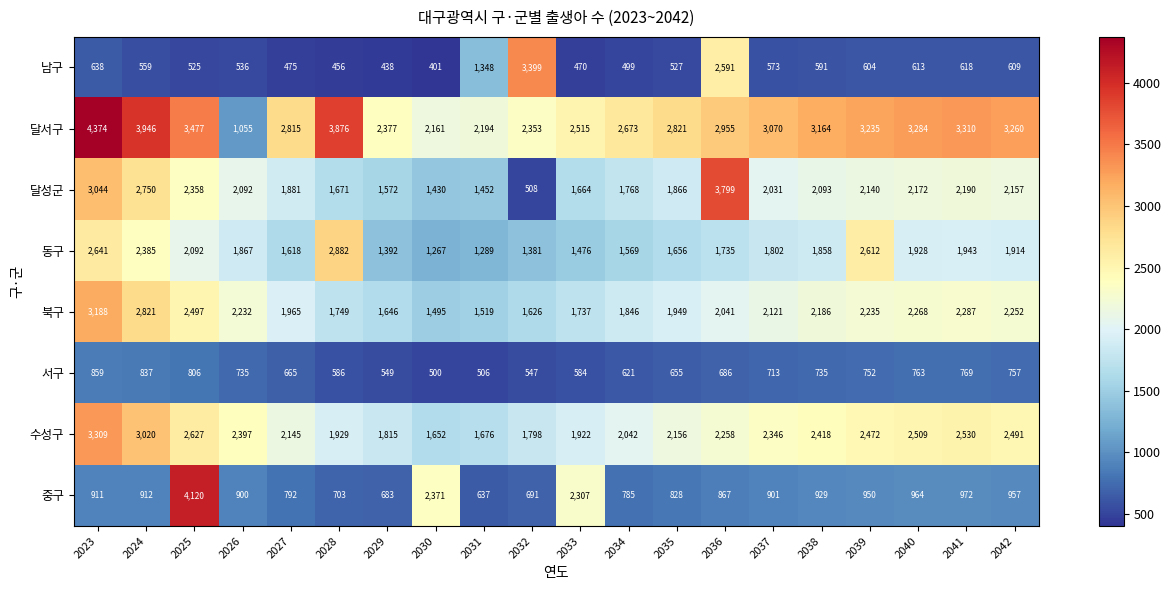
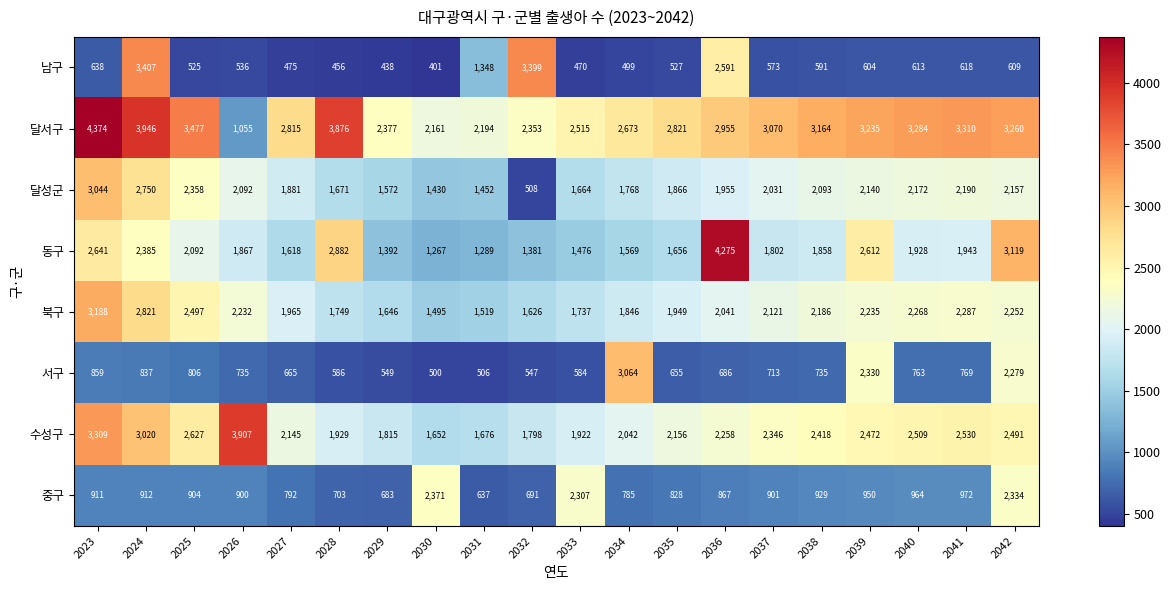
남구, 2024: 559 -> 3,407
달성군, 2036: 3,799 -> 1,955
동구, 2036: 1,735 -> 4,275
동구, 2042: 1,914 -> 3,119
서구, 2034: 621 -> 3,064
서구, 2039: 752 -> 2,330
서구, 2042: 757 -> 2,279
수성구, 2026: 2,397 -> 3,907
중구, 2025: 4,120 -> 904
중구, 2042: 957 -> 2,334
